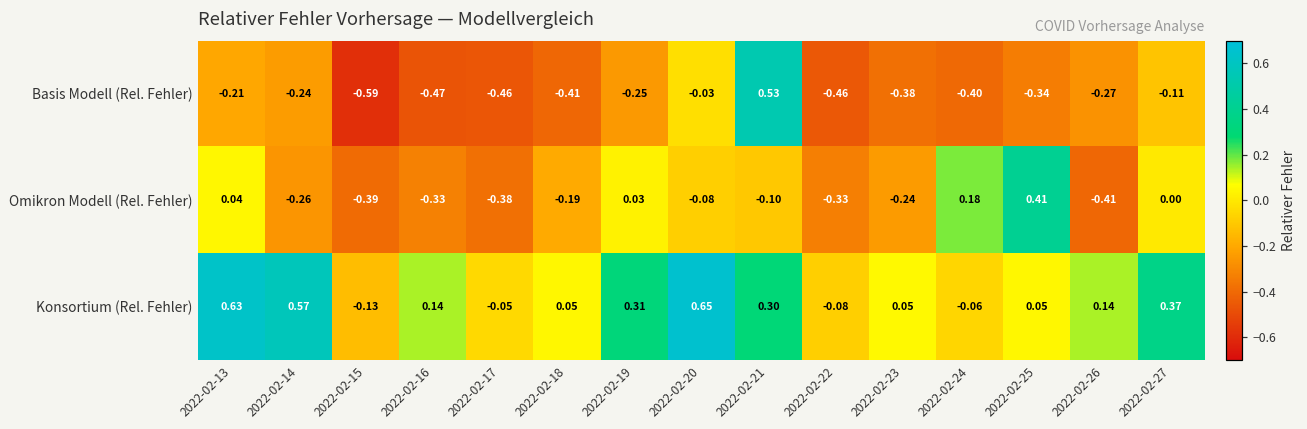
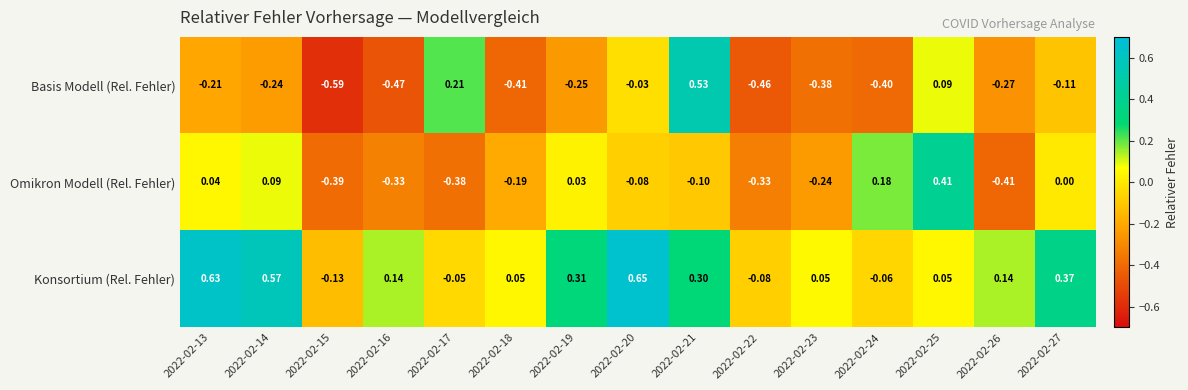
Basis Modell (Rel. Fehler), 2022-02-17: -0.46 -> 0.21
Basis Modell (Rel. Fehler), 2022-02-25: -0.34 -> 0.09
Omikron Modell (Rel. Fehler), 2022-02-14: -0.26 -> 0.09
